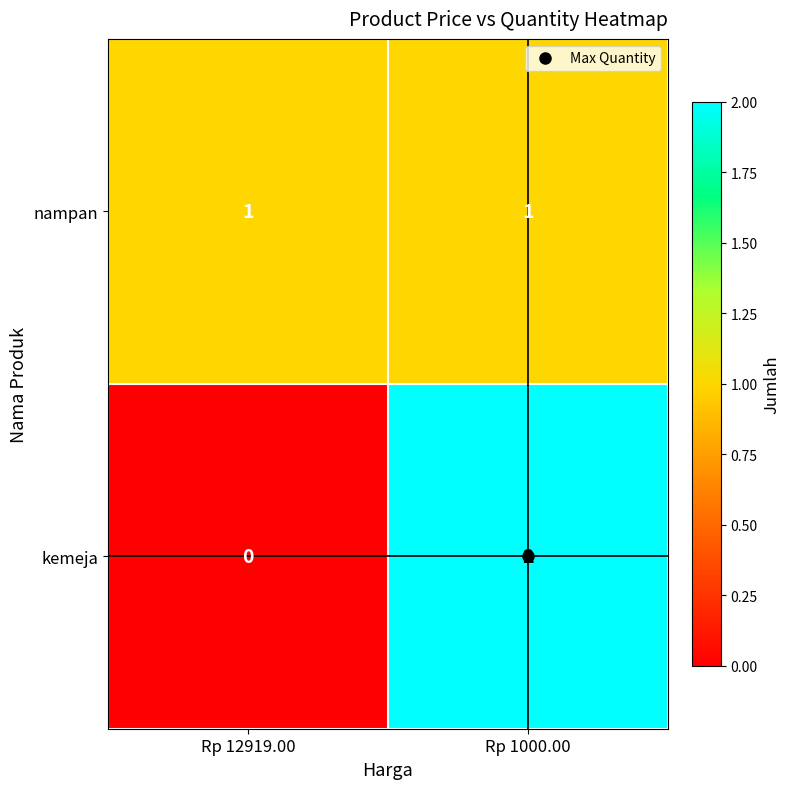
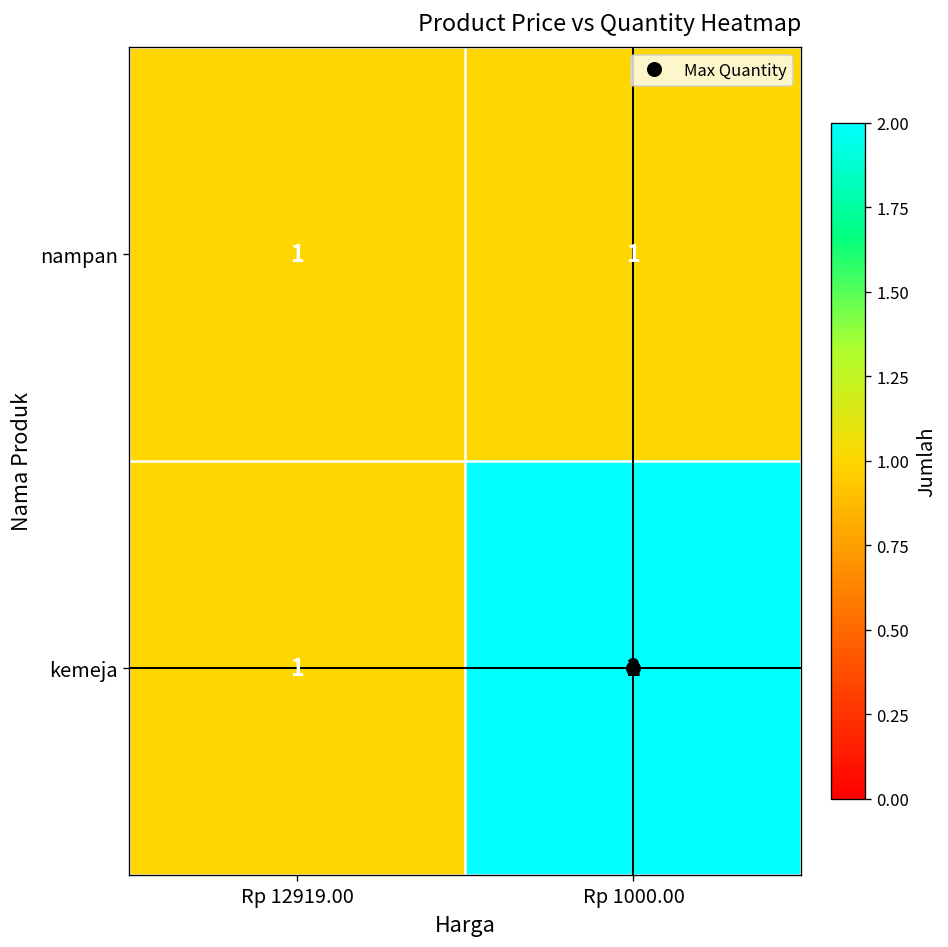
kemeja, Rp 12919.00: 0 -> 1
